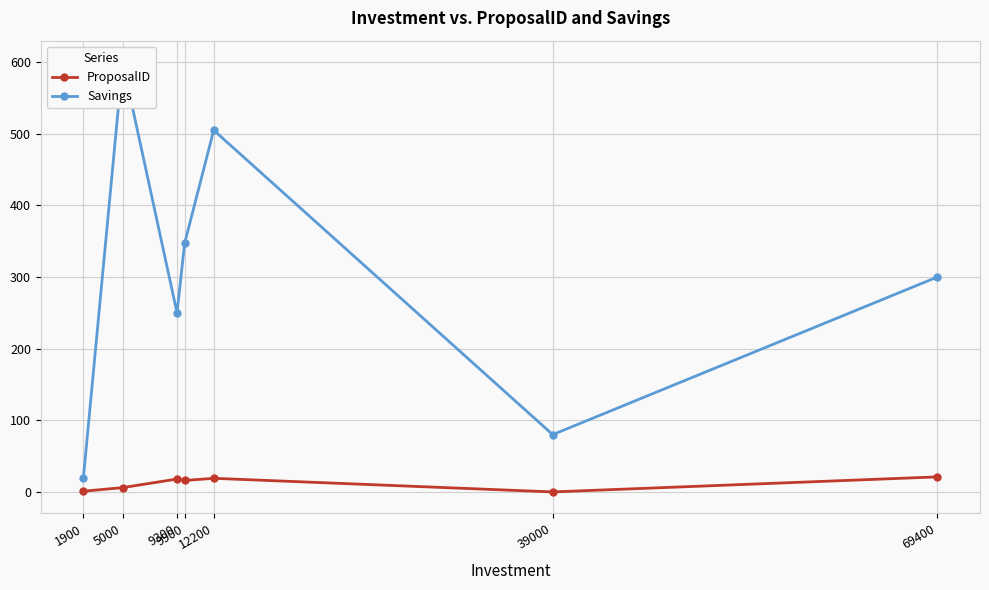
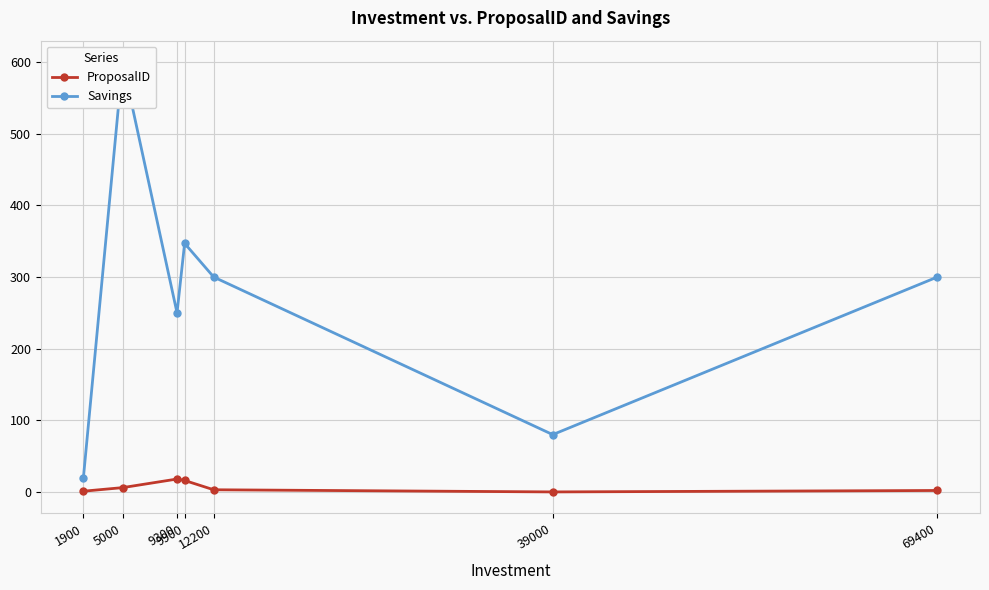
ProposalID, 12200: 20 -> 0
Savings, 12200: 510 -> 300
ProposalID, 69400: 20 -> 0
